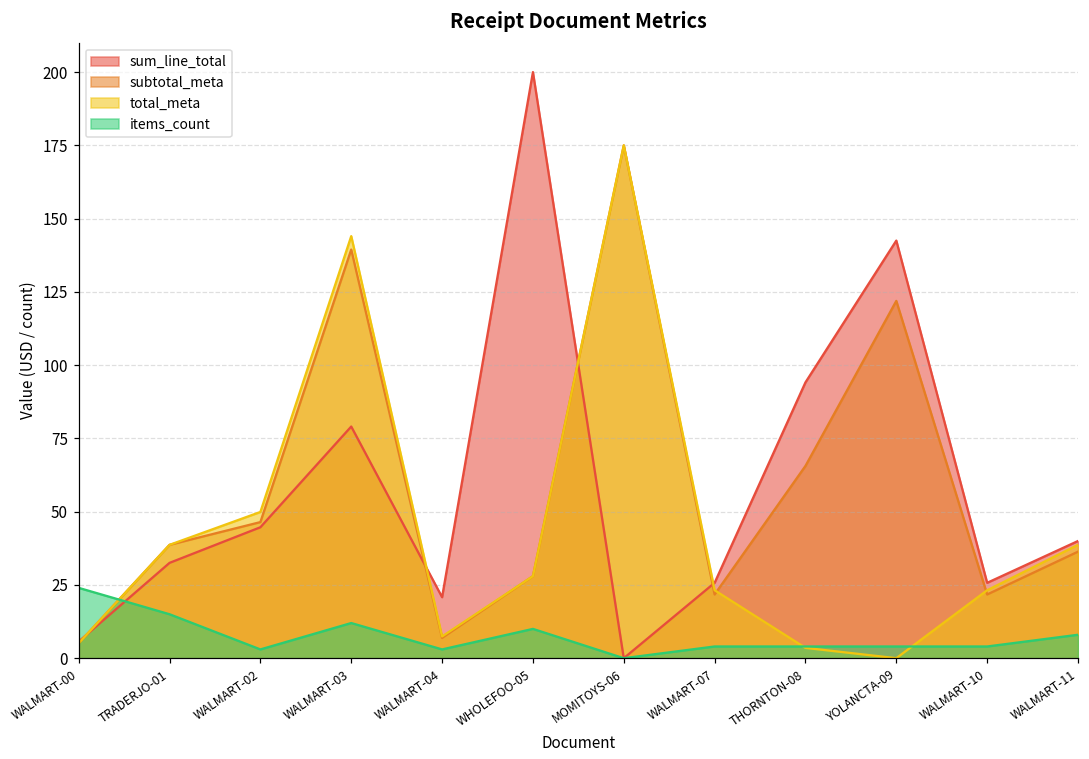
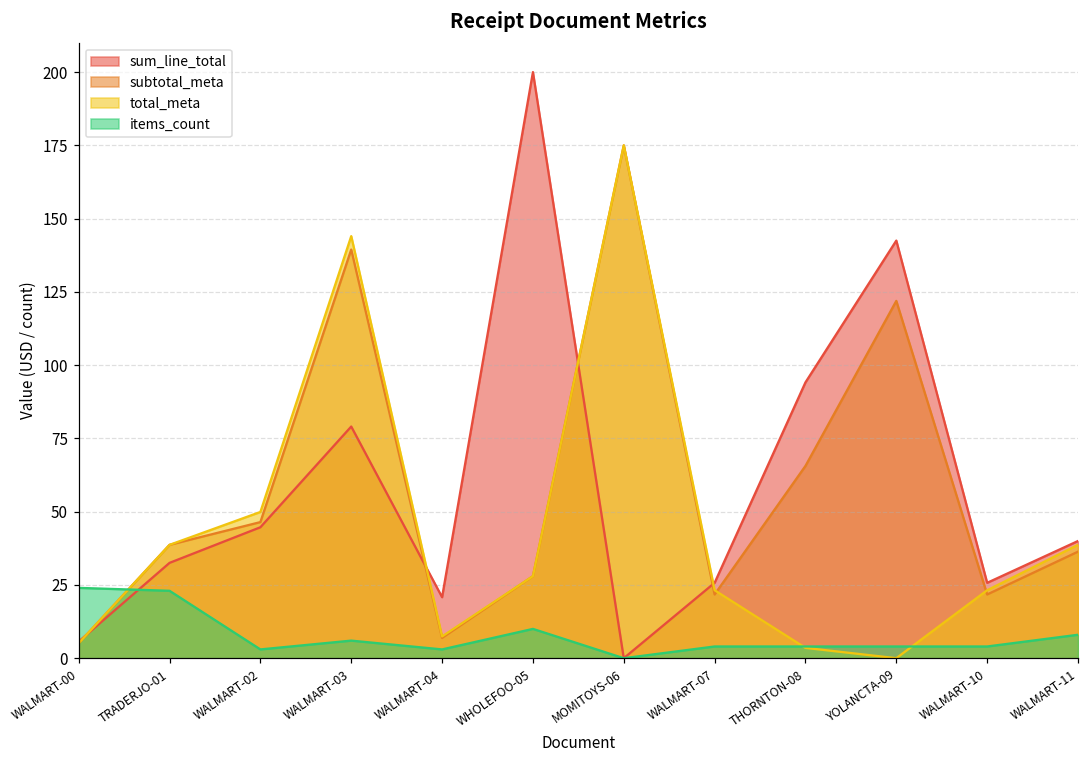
items_count, TRADERJO-01: 15 -> 23
items_count, WALMART-03: 12 -> 6
